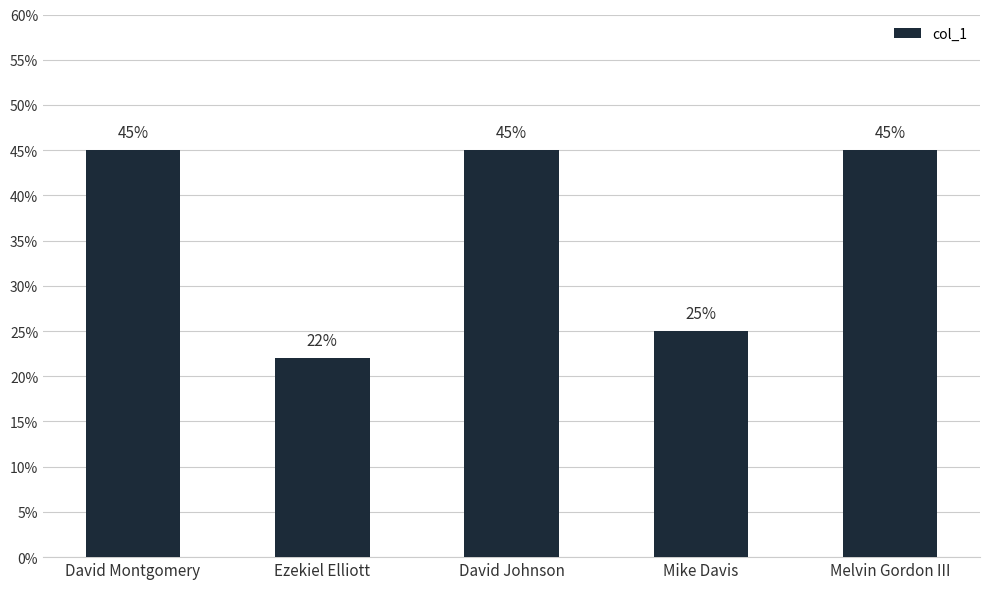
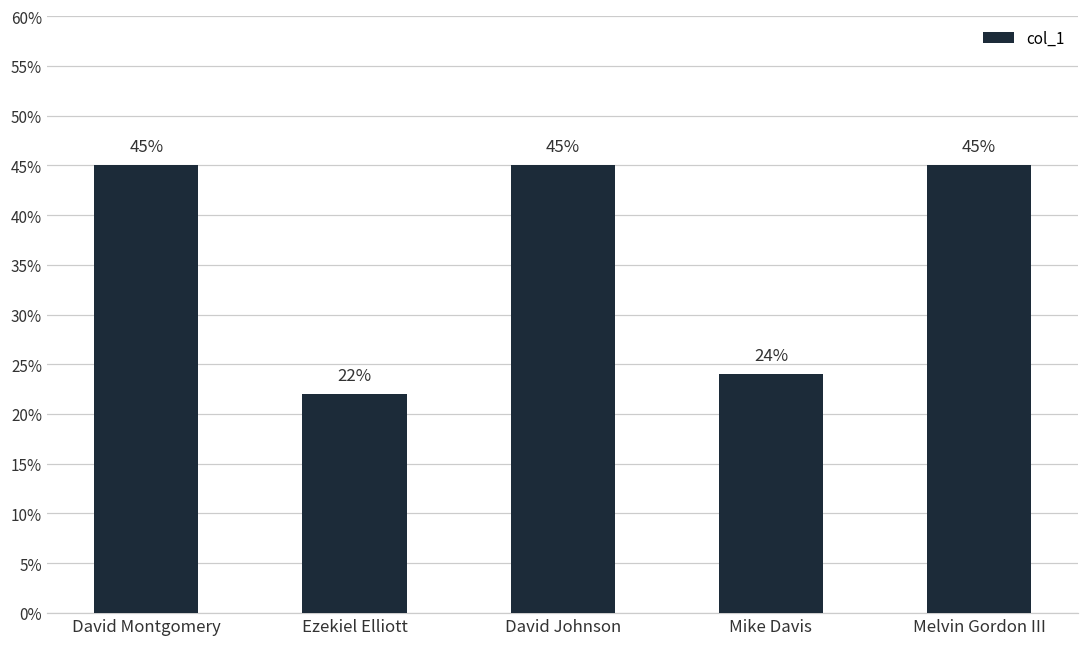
Mike Davis: 25% -> 24%
